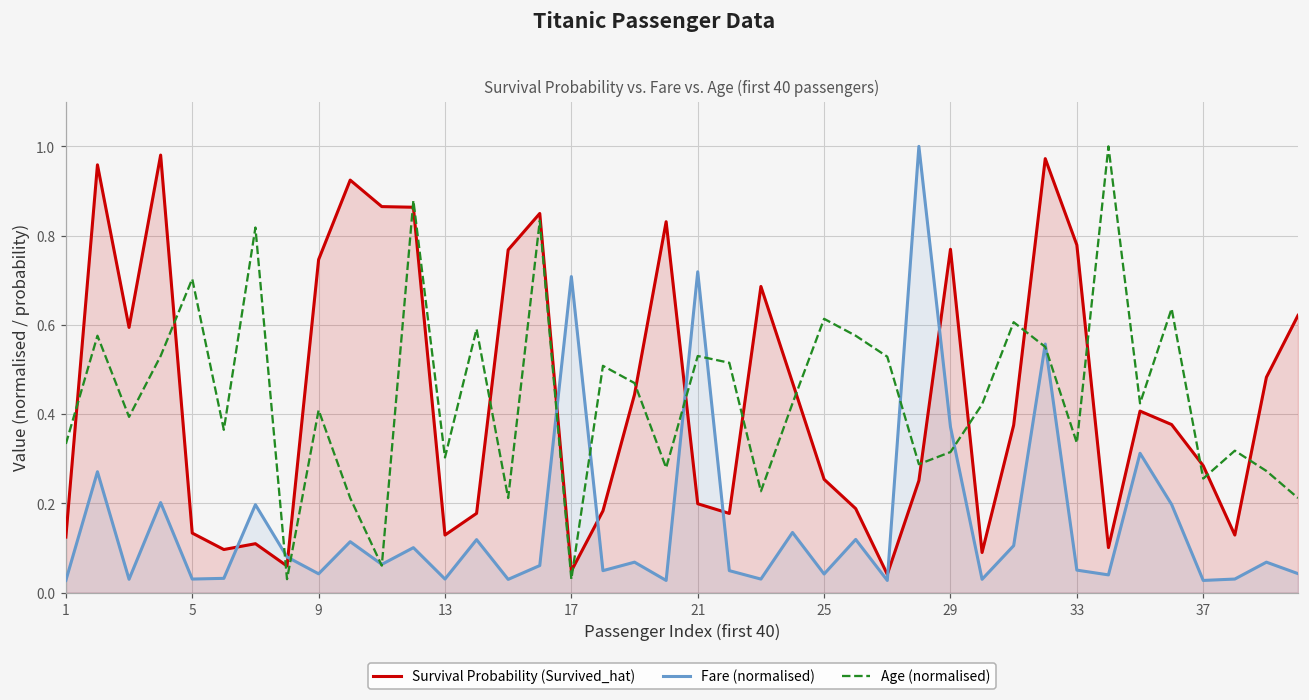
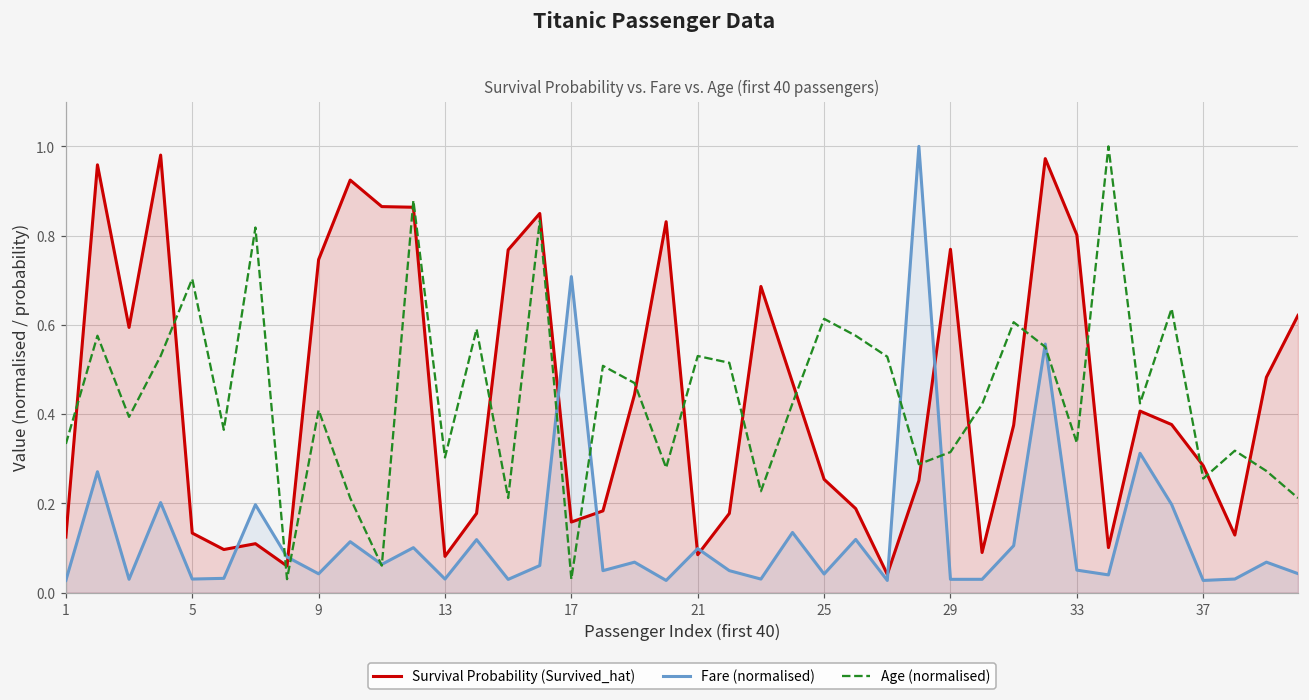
Survival Probability (Survived_hat), 13: 0.13 -> 0.08
Survival Probability (Survived_hat), 17: 0.05 -> 0.16
Survival Probability (Survived_hat), 21: 0.20 -> 0.09
Fare (normalised), 21: 0.72 -> 0.10
Fare (normalised), 29: 0.37 -> 0.03
Survival Probability (Survived_hat), 33: 0.78 -> 0.80
